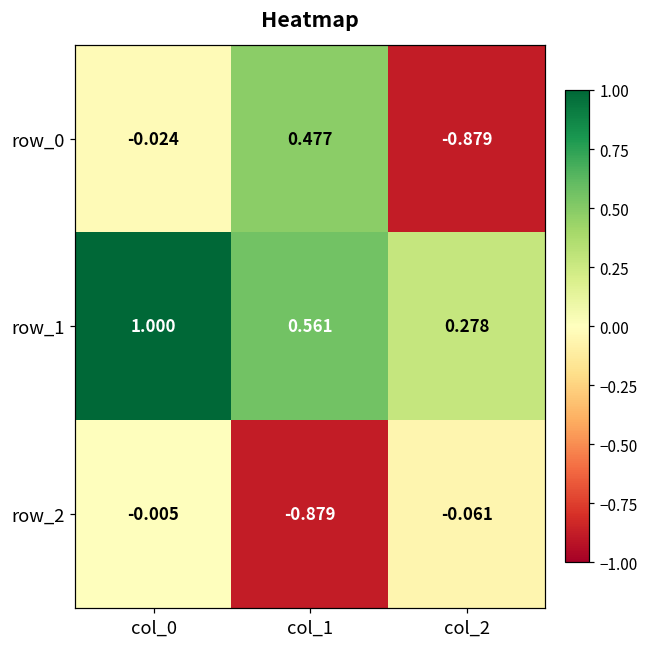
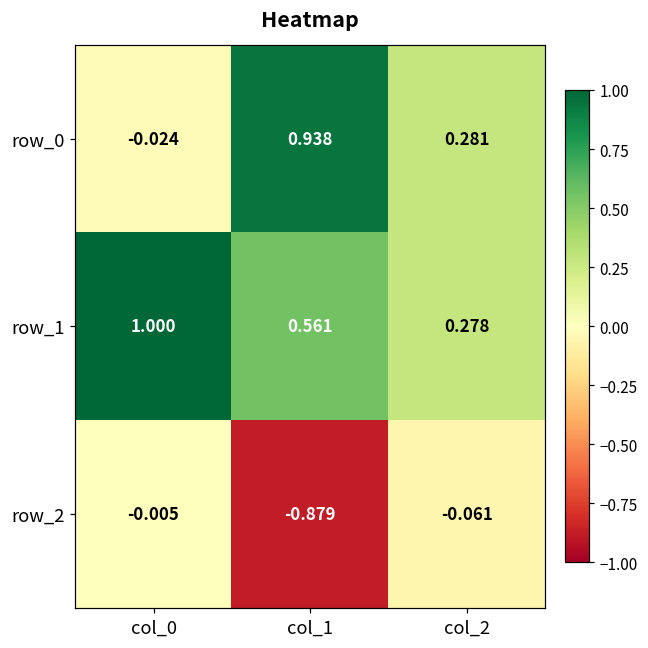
row_0, col_1: 0.477 -> 0.938
row_0, col_2: -0.879 -> 0.281
